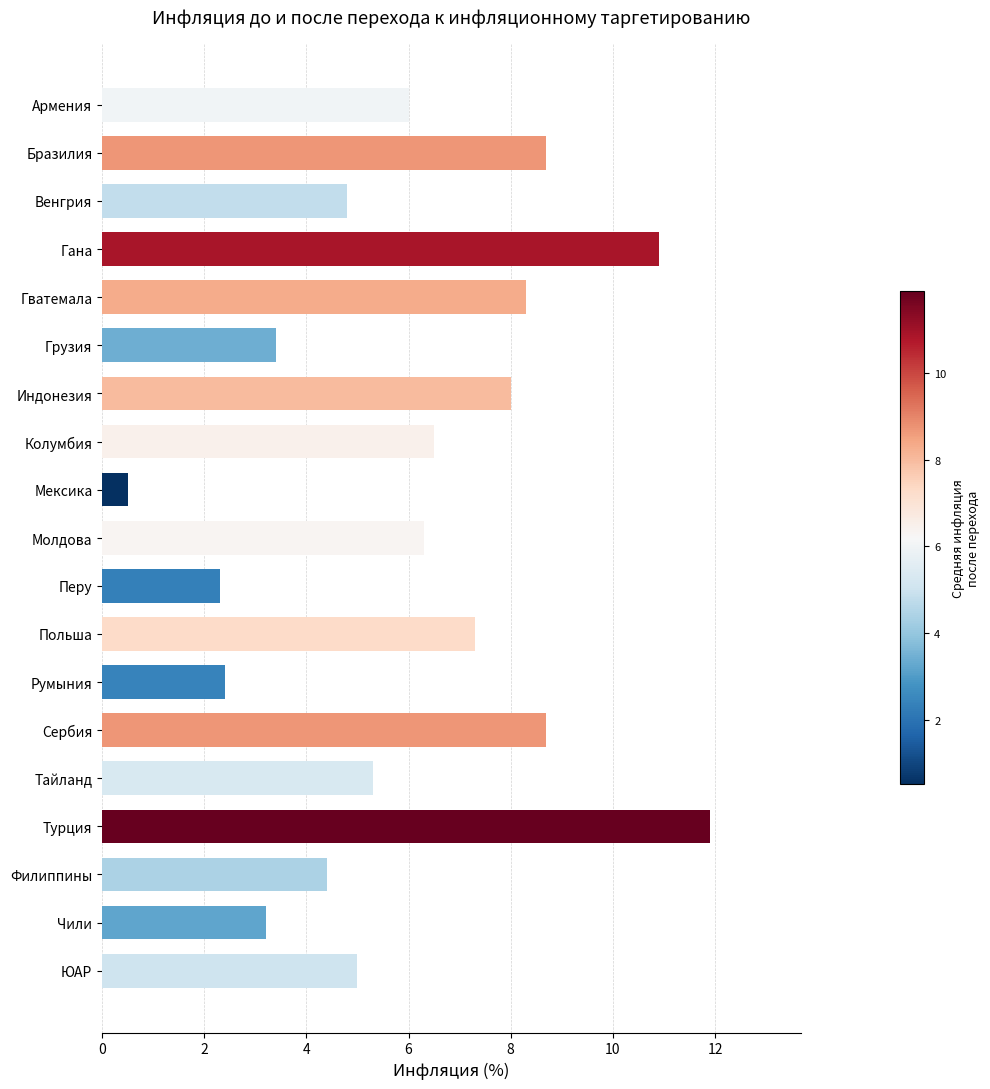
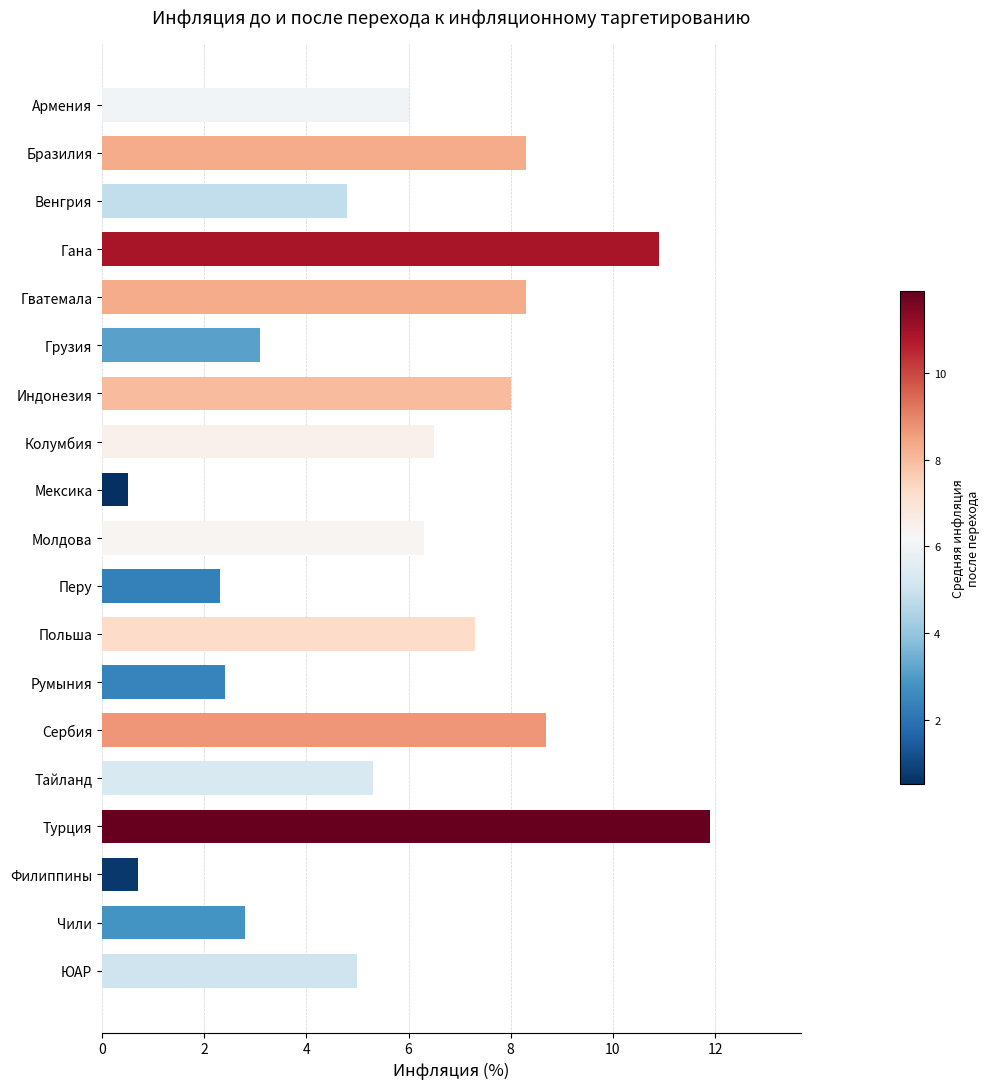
Бразилия: 8.7 -> 8.3
Грузия: 3.4 -> 3.1
Филиппины: 4.4 -> 0.7
Чили: 3.2 -> 2.8
